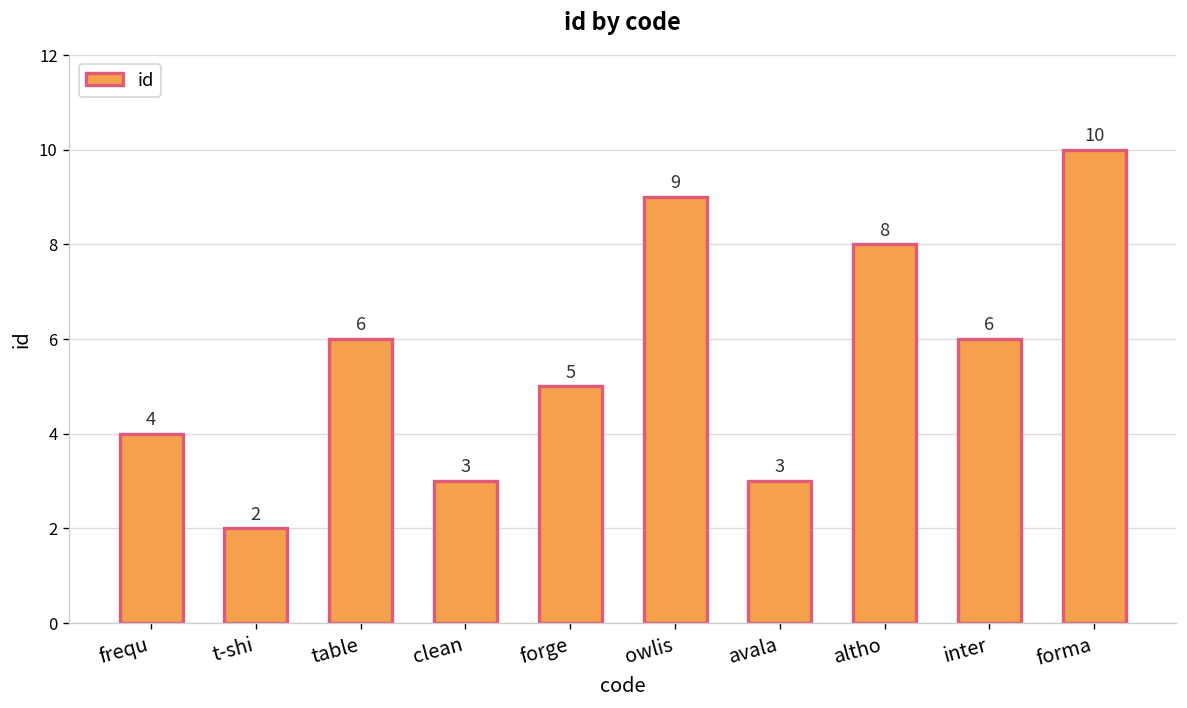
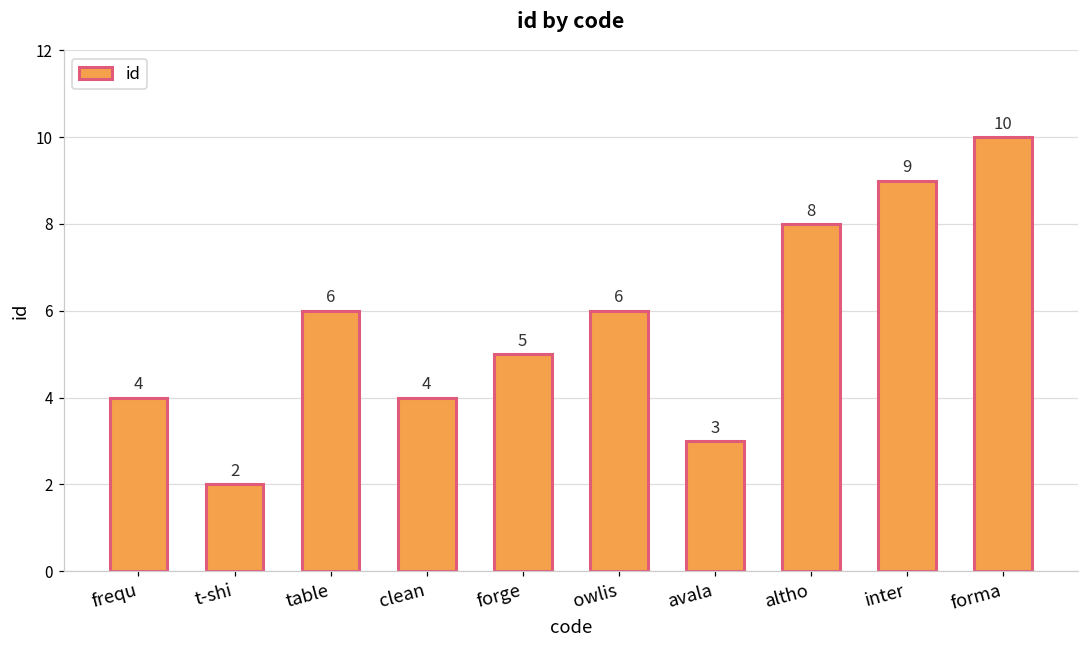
clean: 3 -> 4
owlis: 9 -> 6
inter: 6 -> 9
